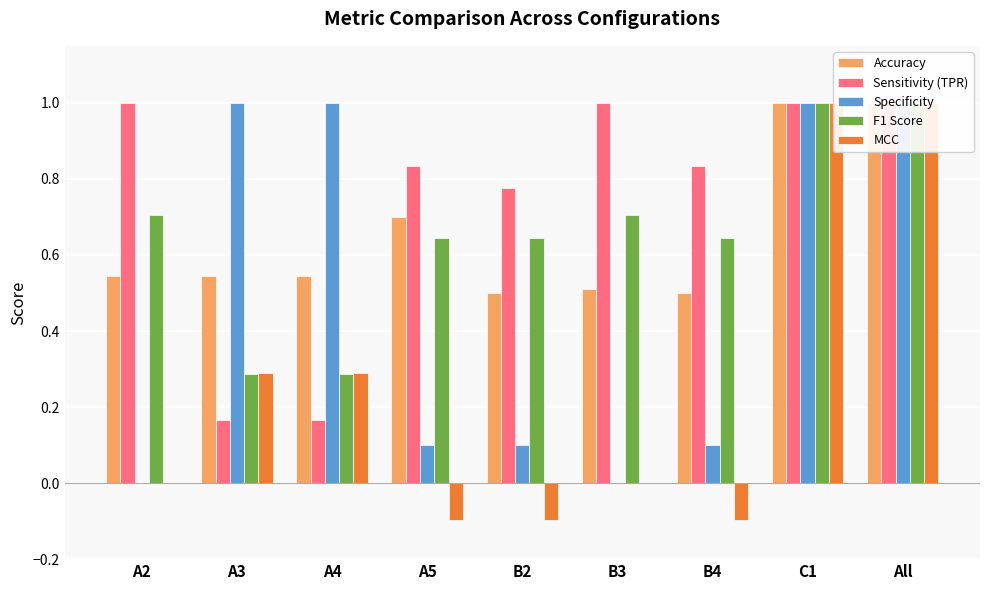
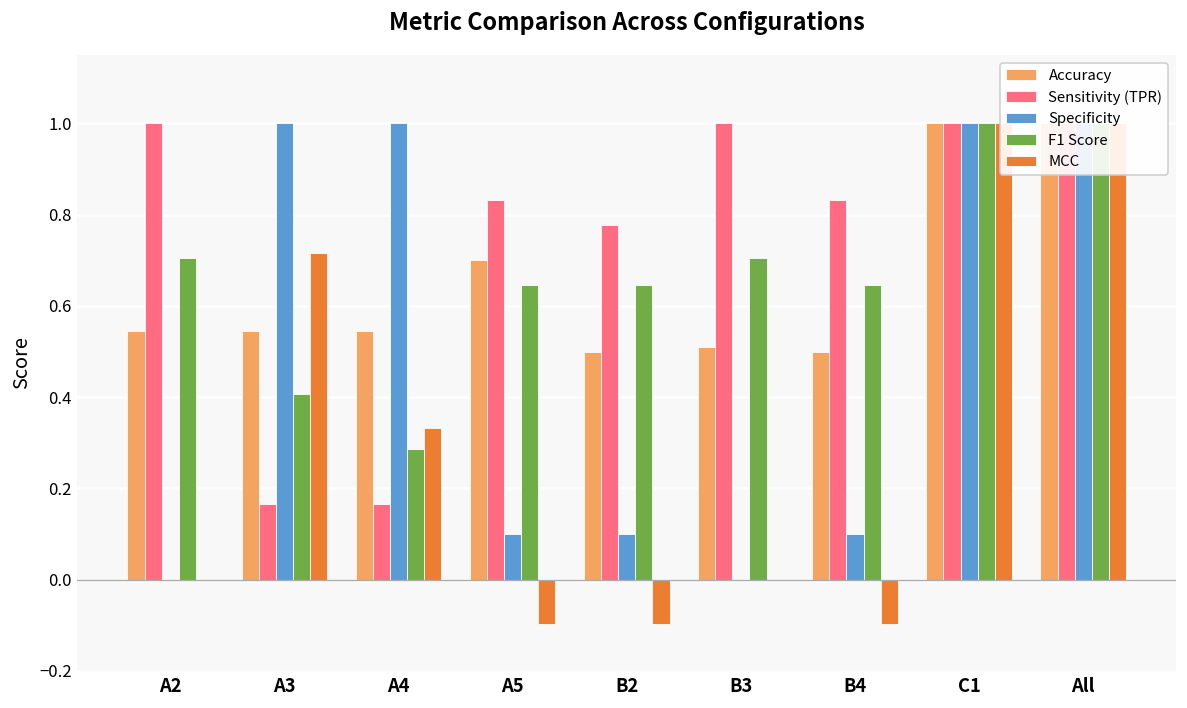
F1 Score, A3: 0.29 -> 0.41
MCC, A3: 0.29 -> 0.72
MCC, A4: 0.29 -> 0.33
